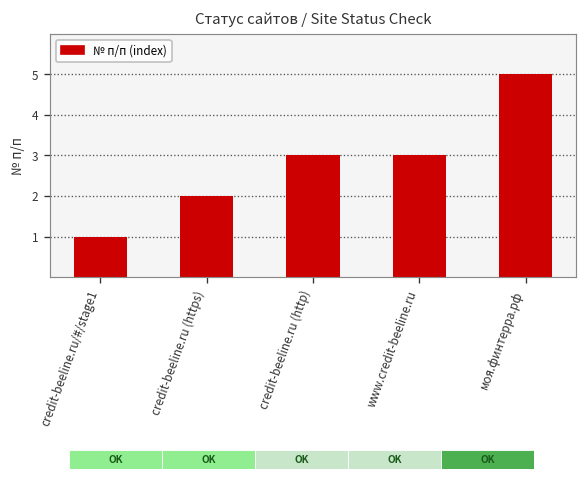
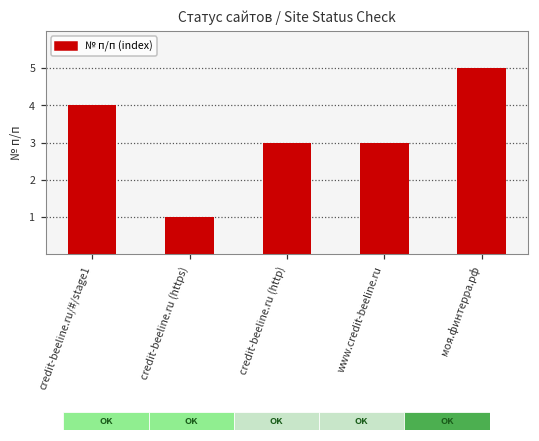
credit-beeline.ru/#/stage1: 1 -> 4
credit-beeline.ru (https): 2 -> 1
